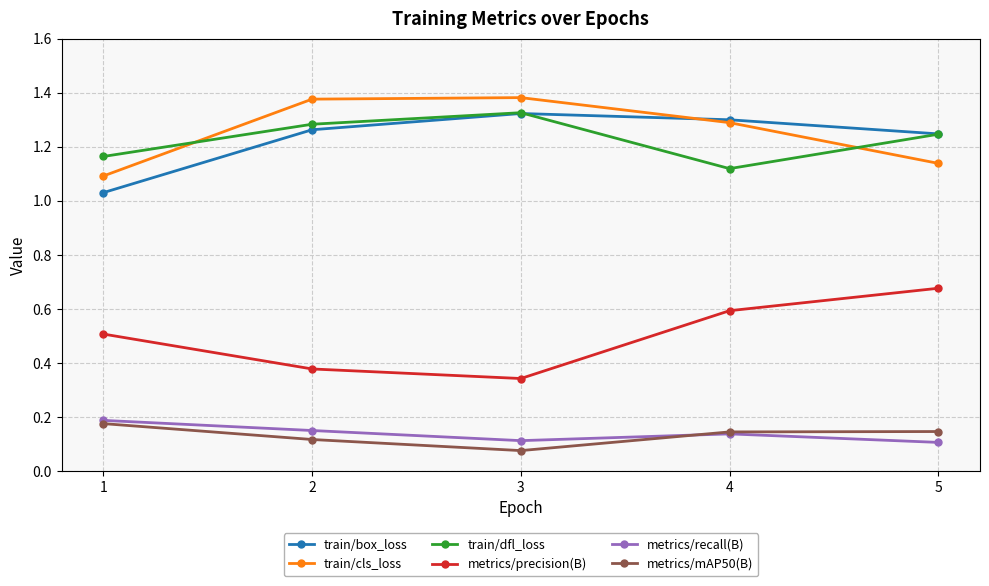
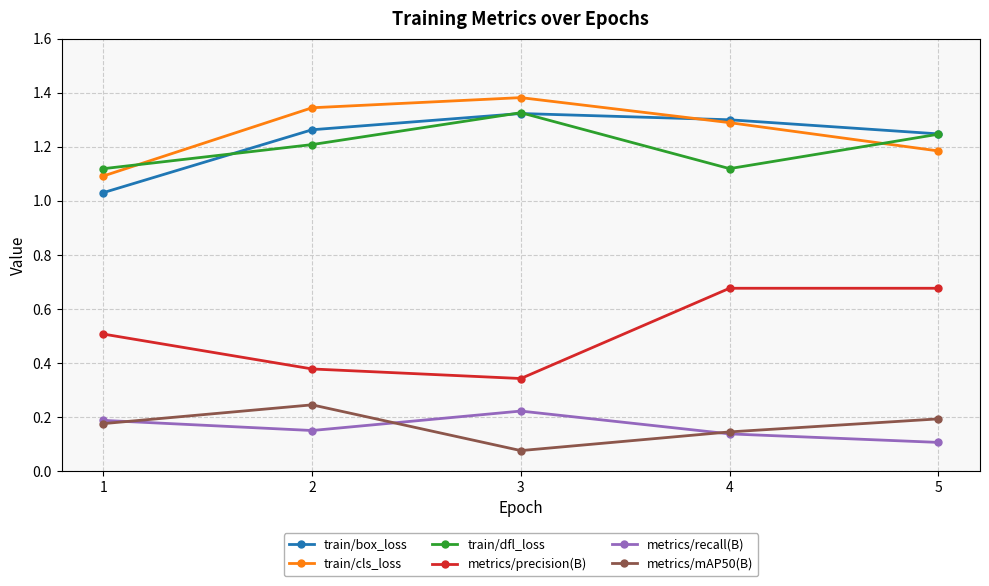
train/dfl_loss, 1: 1.16 -> 1.12
train/cls_loss, 2: 1.38 -> 1.34
train/dfl_loss, 2: 1.28 -> 1.21
metrics/mAP50(B), 2: 0.12 -> 0.24
metrics/recall(B), 3: 0.11 -> 0.22
metrics/precision(B), 4: 0.59 -> 0.68
train/cls_loss, 5: 1.14 -> 1.18
metrics/mAP50(B), 5: 0.15 -> 0.19
